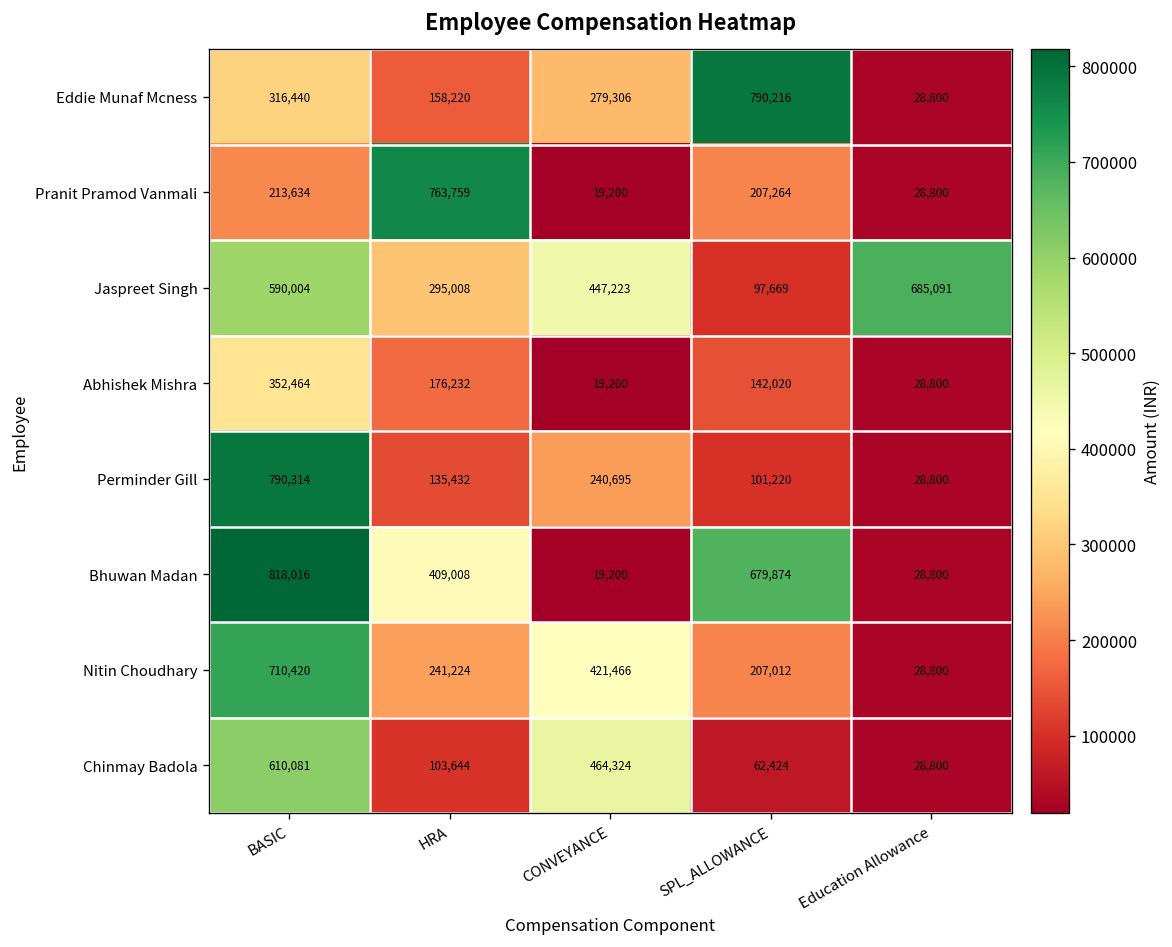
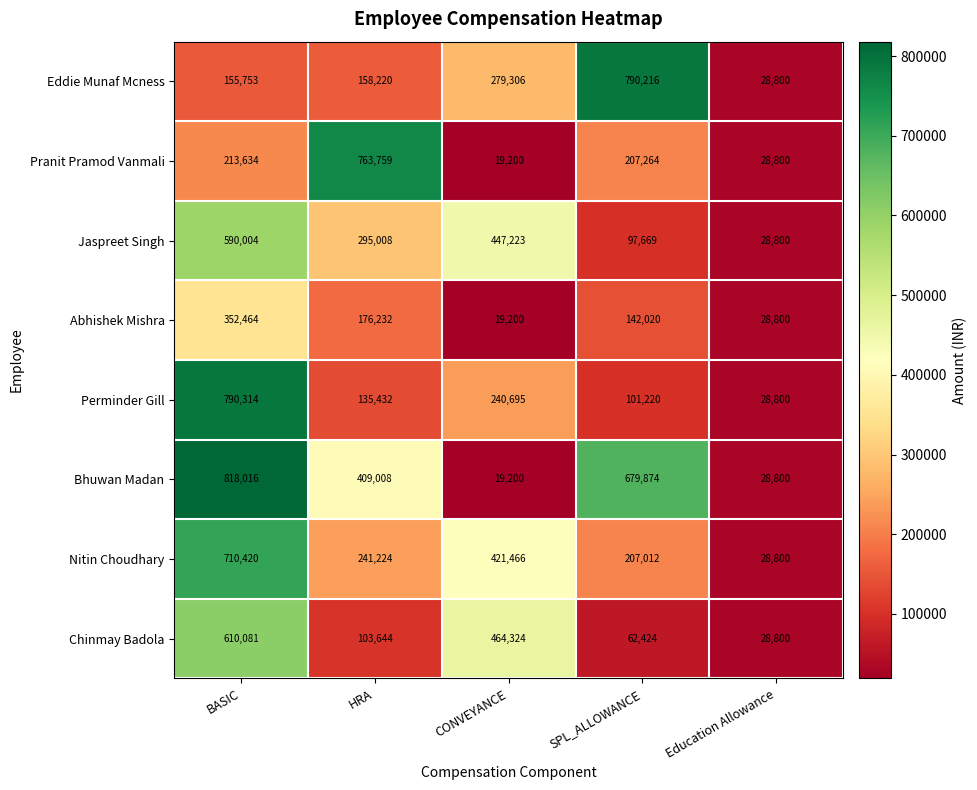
Eddie Munaf Mcness, BASIC: 316,440 -> 155,753
Jaspreet Singh, Education Allowance: 685,091 -> 28,800
